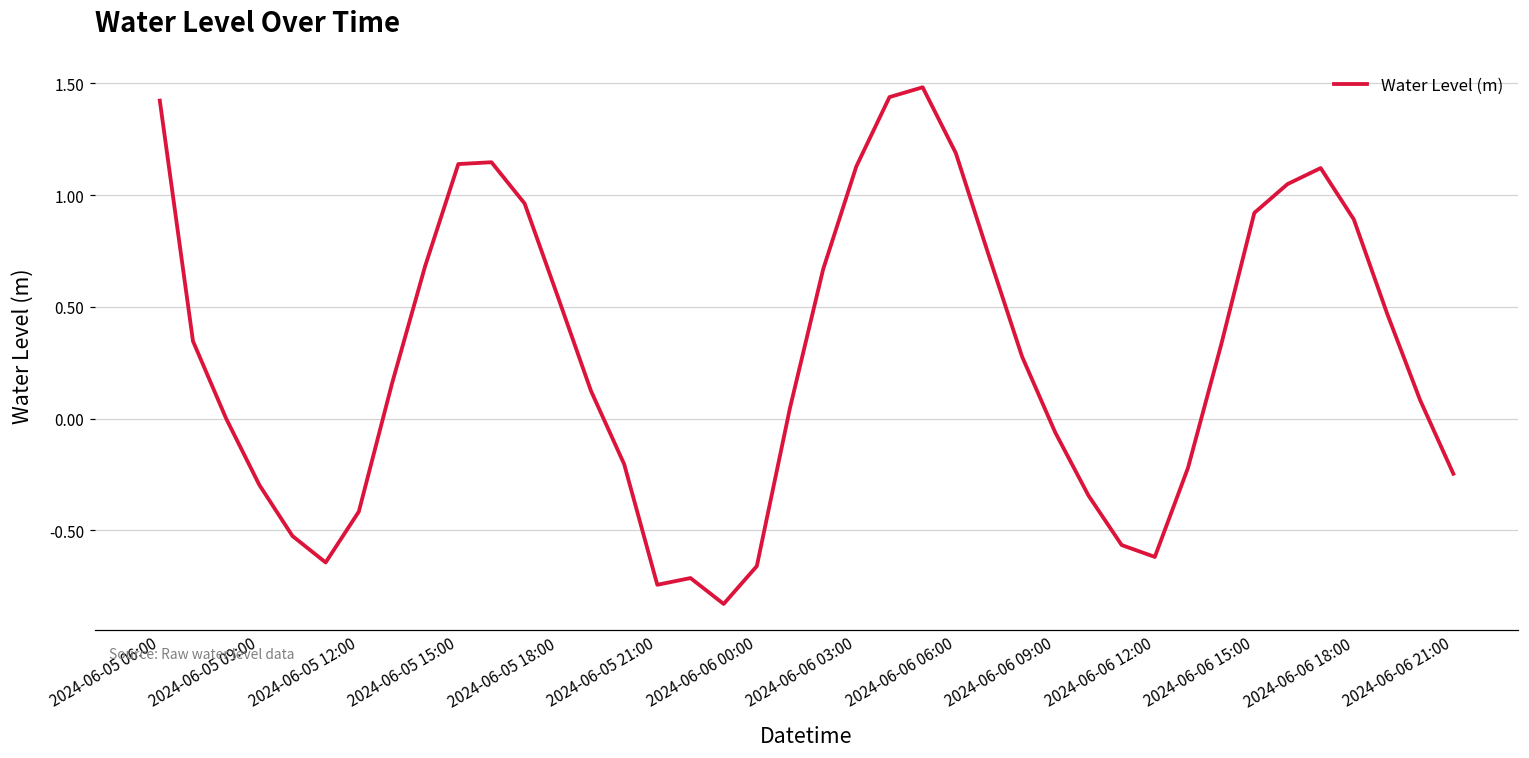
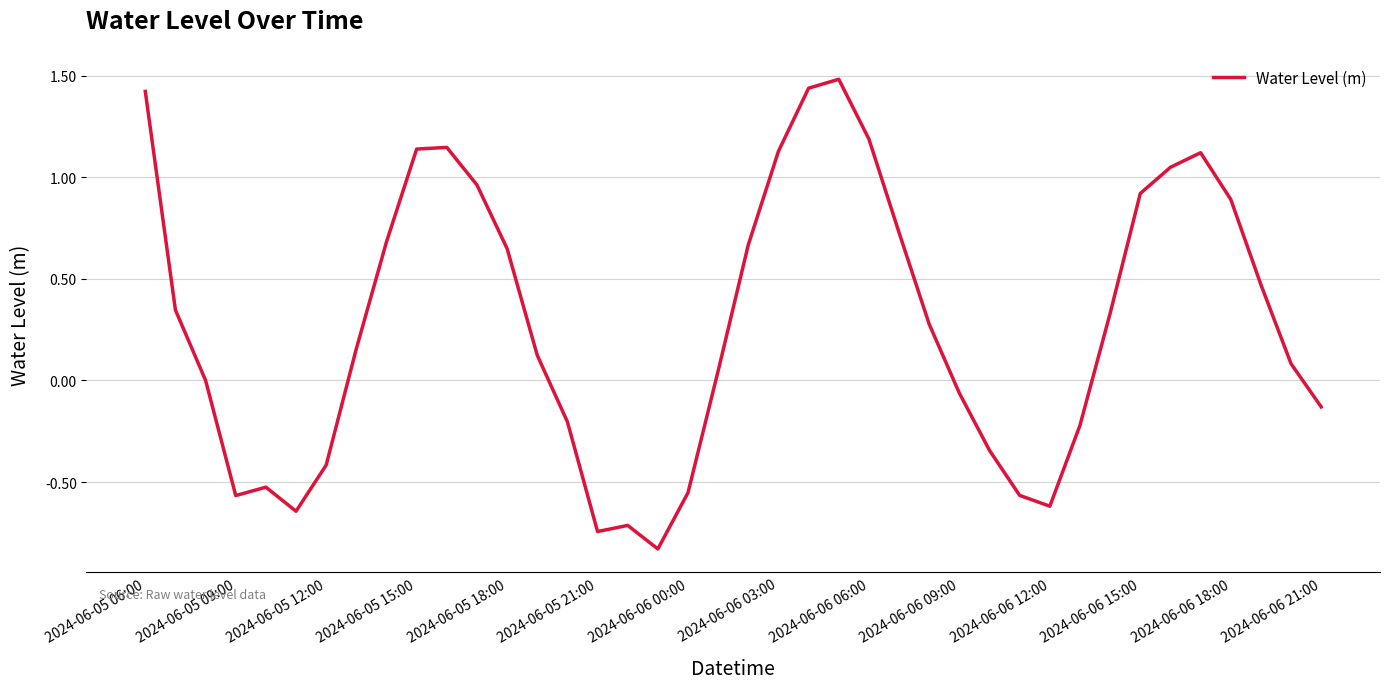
2024-06-05 09:00: -0.30 -> -0.57
2024-06-05 18:00: 0.55 -> 0.65
2024-06-06 00:00: -0.66 -> -0.55
2024-06-06 21:00: -0.25 -> -0.13
